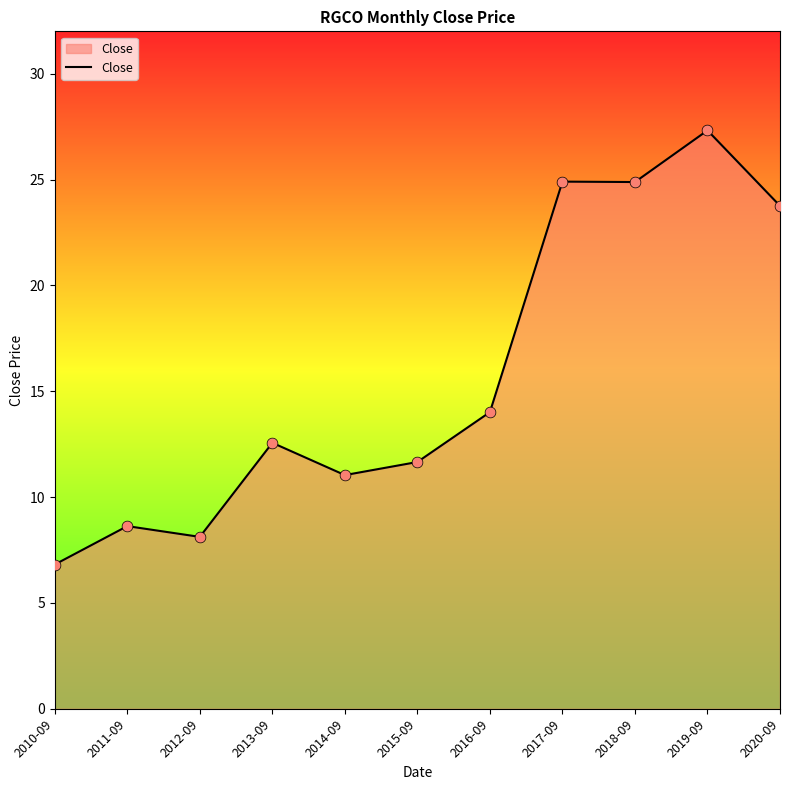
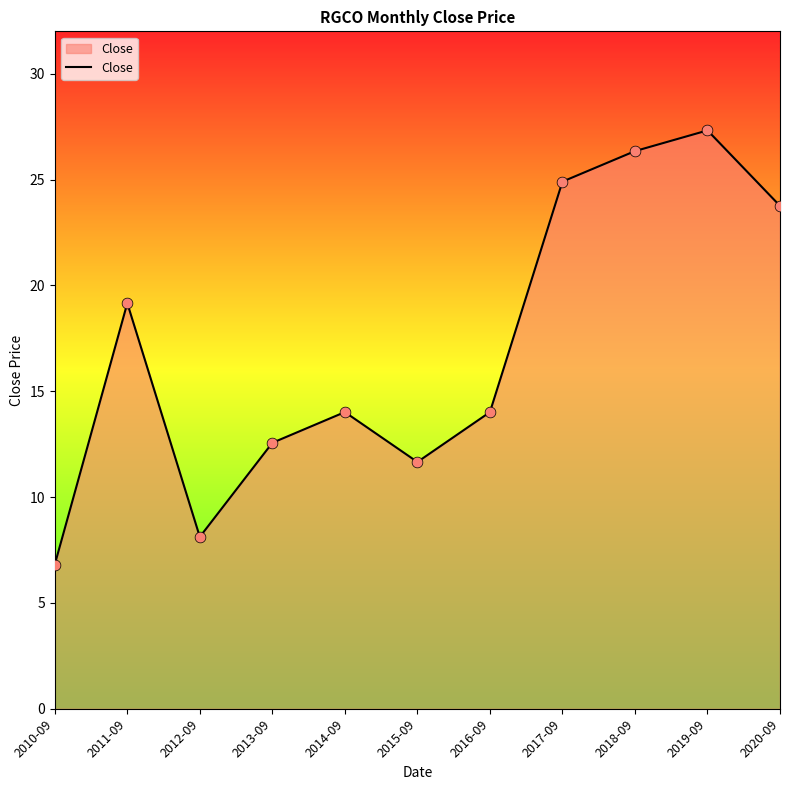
2011-09: 8.6 -> 19.2
2014-09: 11.0 -> 14.0
2018-09: 24.9 -> 26.3
